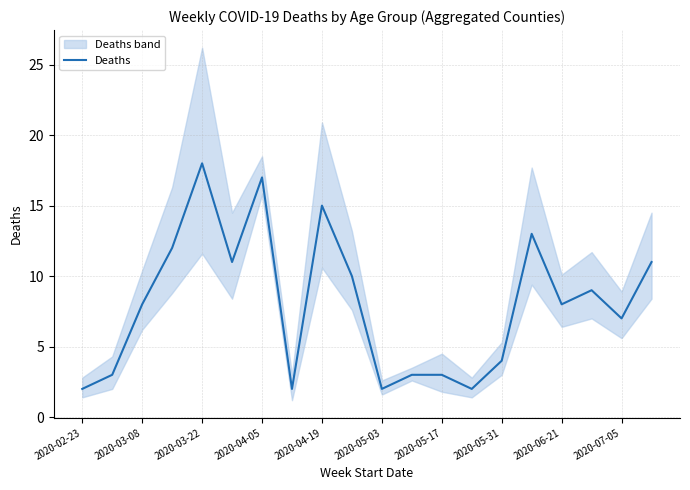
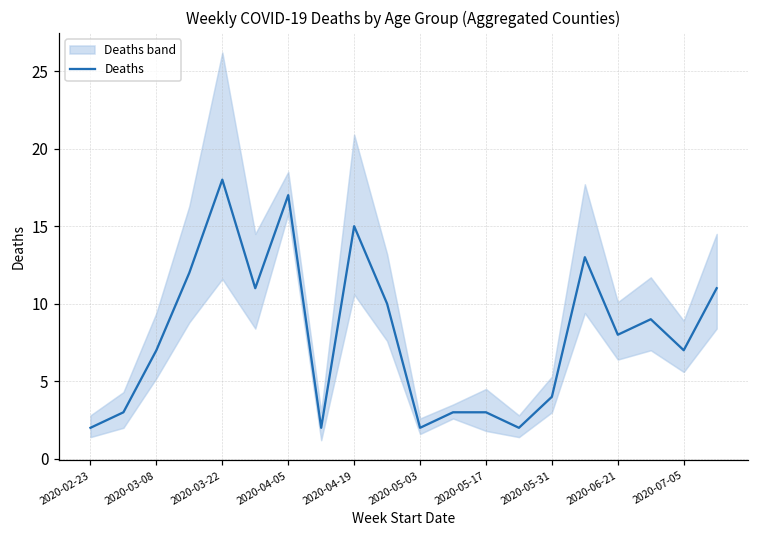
Deaths, 2020-03-08: 8 -> 7
